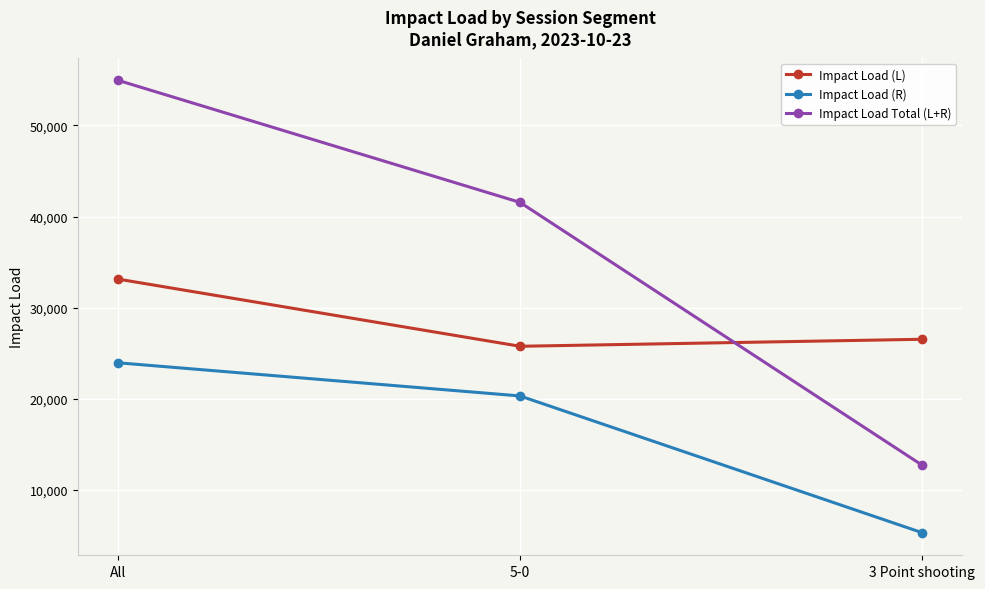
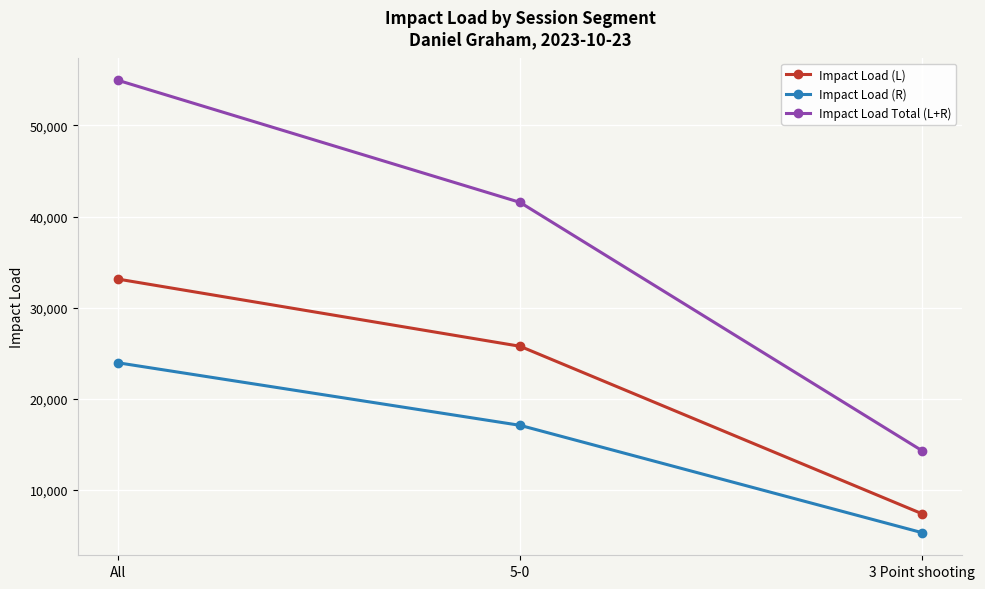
Impact Load (R), 5-0: 20,000 -> 17,000
Impact Load (L), 3 Point shooting: 27,000 -> 7,000
Impact Load Total (L+R), 3 Point shooting: 13,000 -> 14,000
